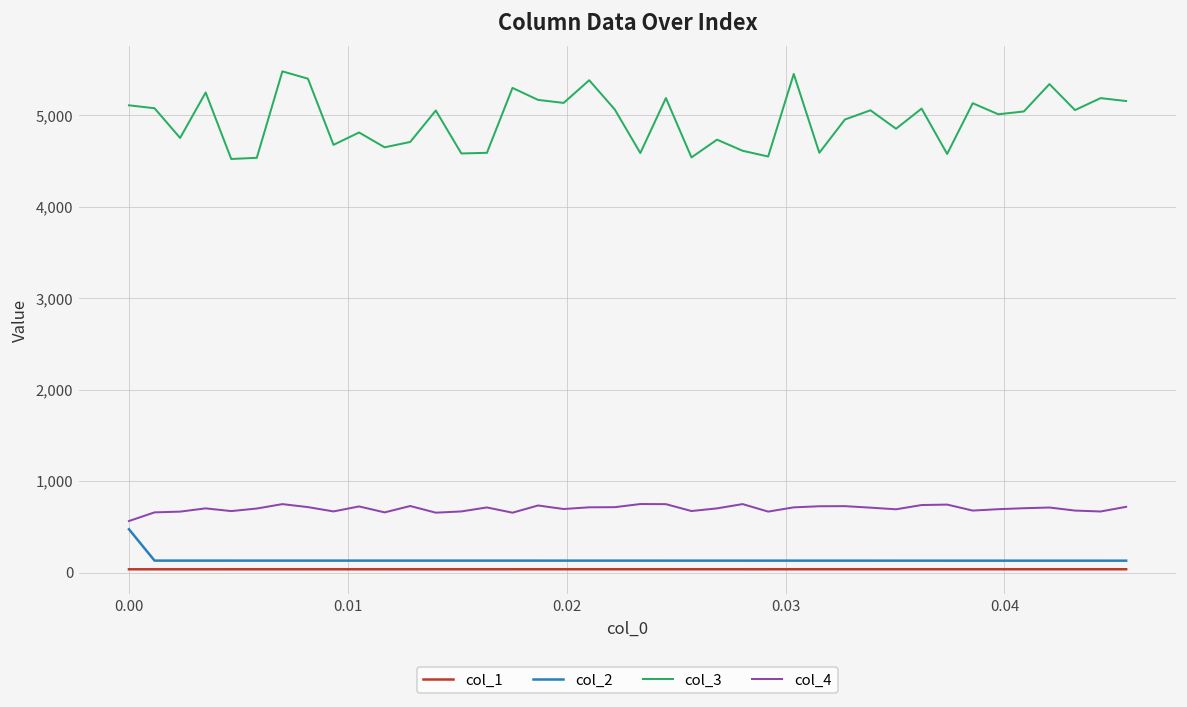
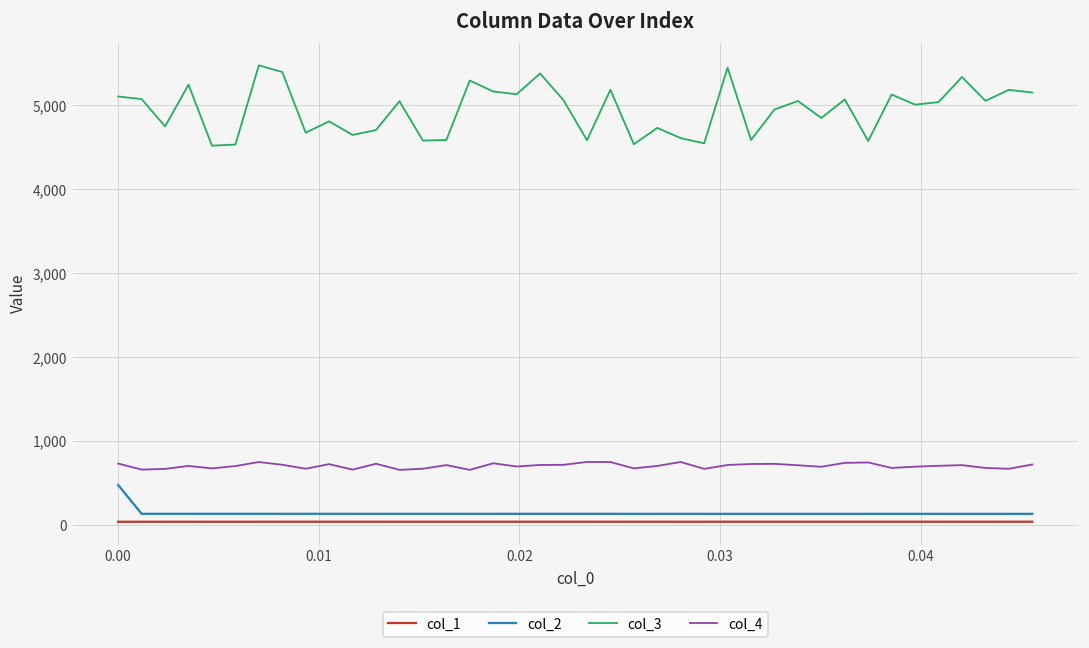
col_4, 0.00: 600 -> 700
